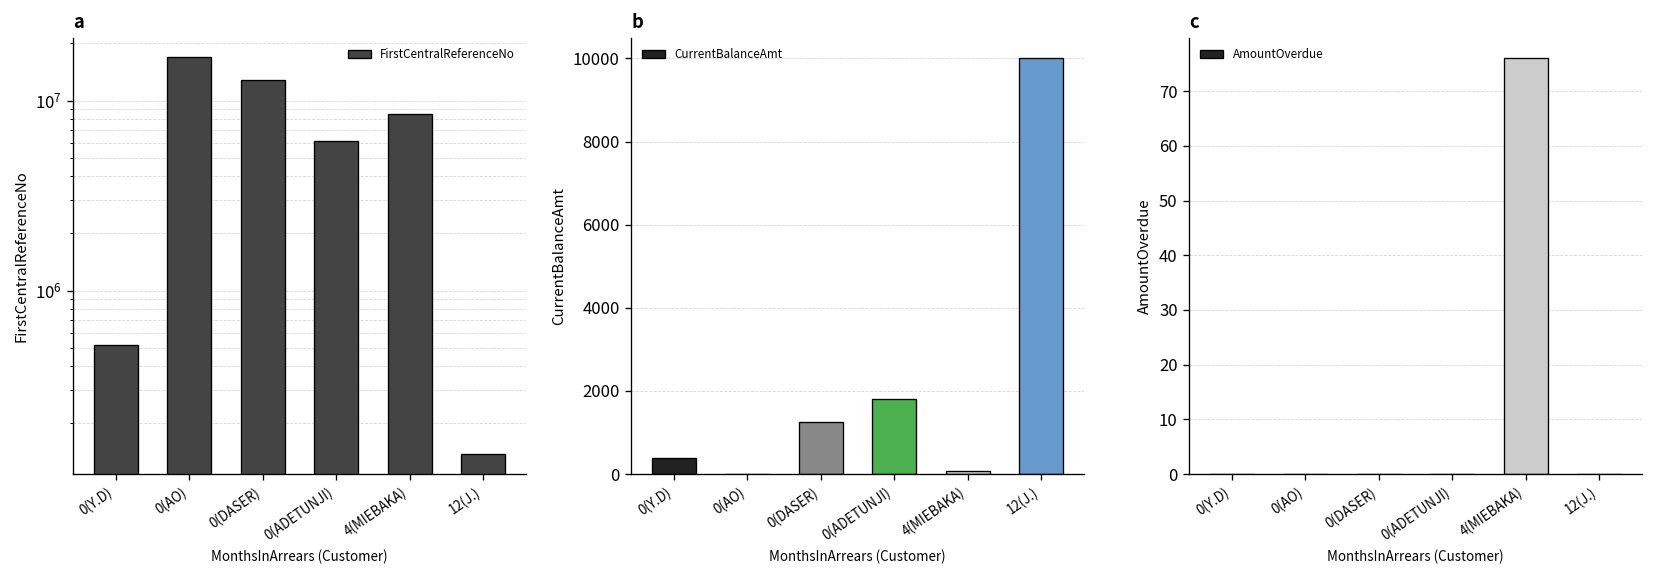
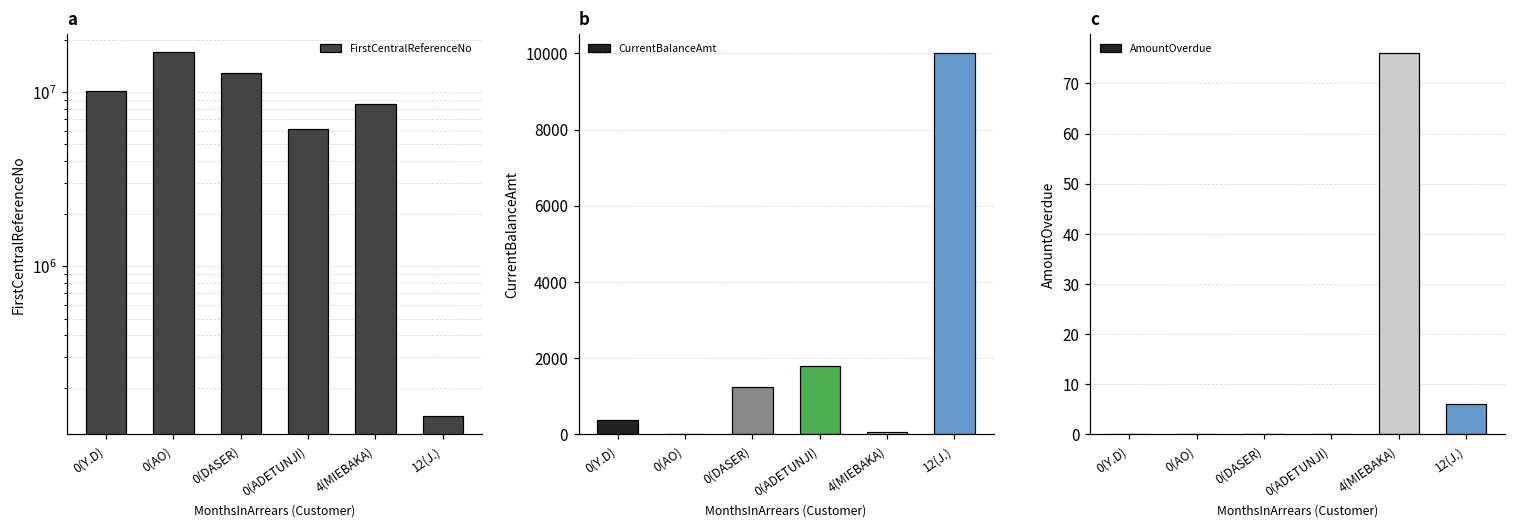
a, 0(Y.D): 520000 -> 10000000
c, 12(J.): 0 -> 6
